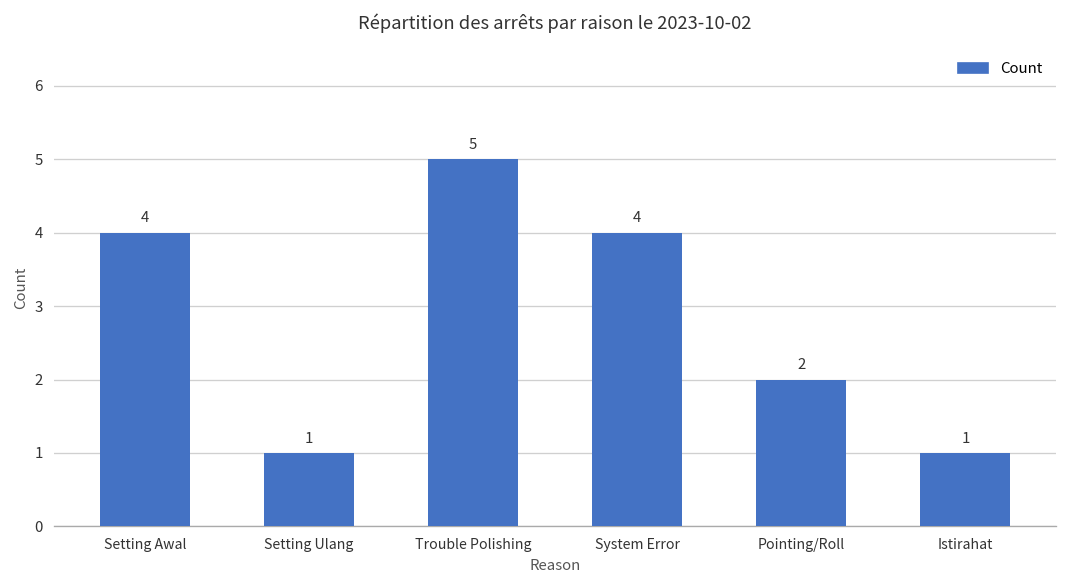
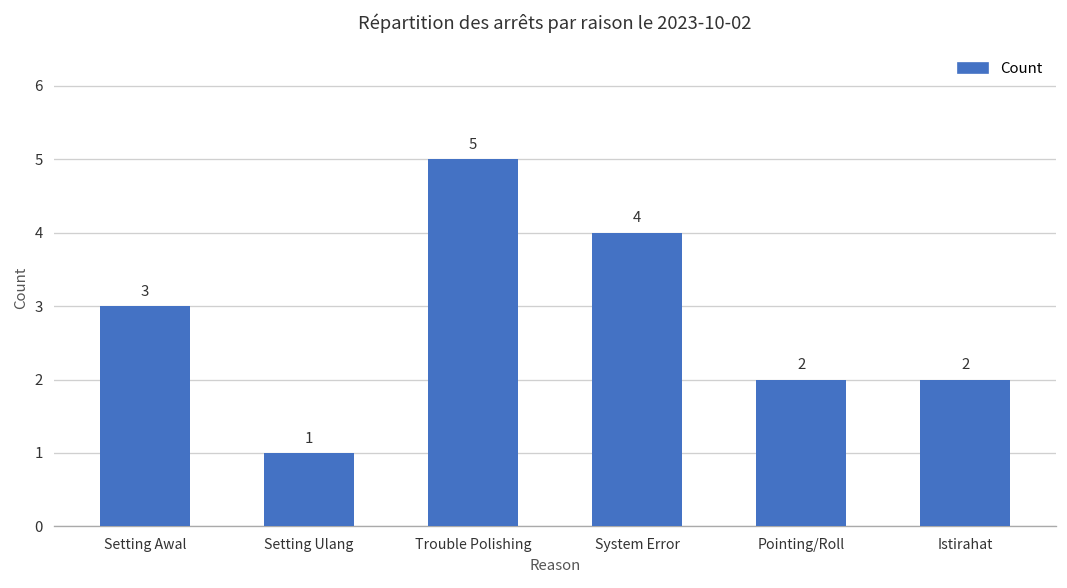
Setting Awal: 4 -> 3
Istirahat: 1 -> 2
